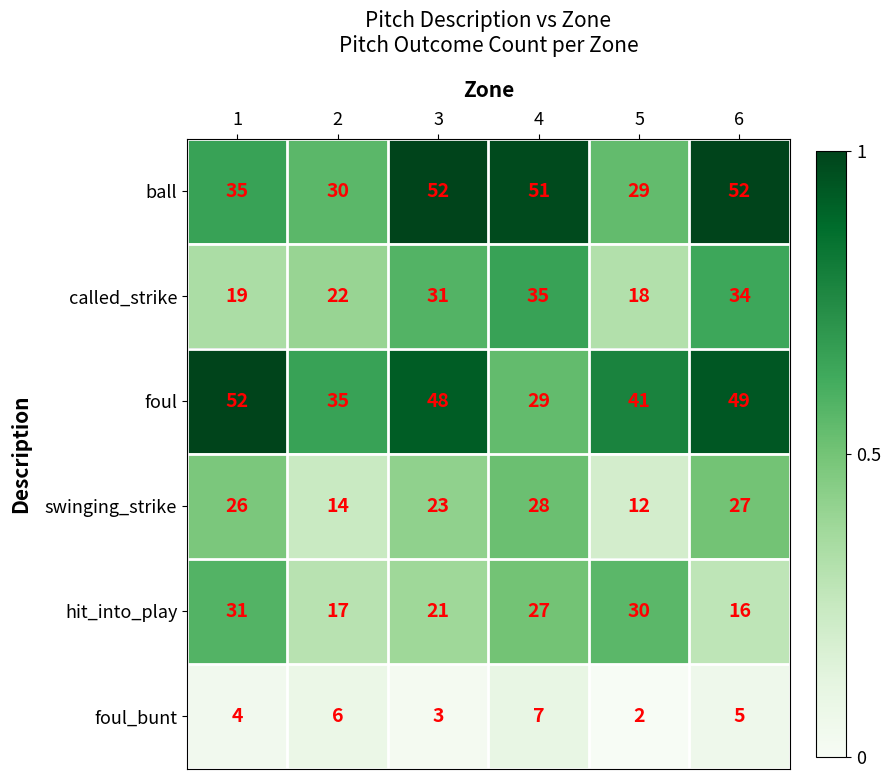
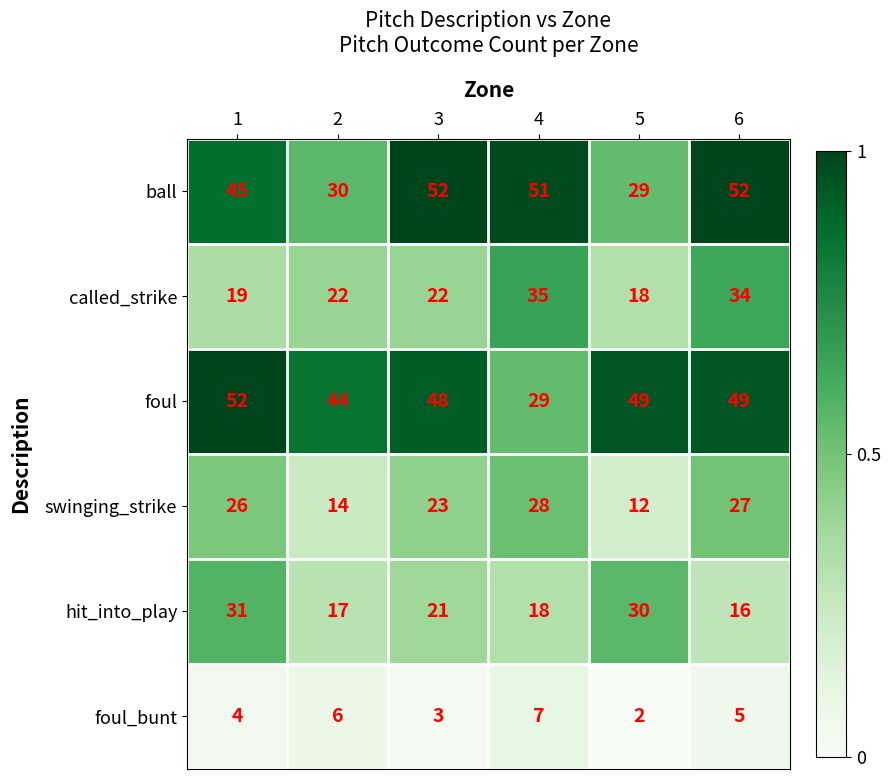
ball, 1: 35 -> 45
called_strike, 3: 31 -> 22
foul, 2: 35 -> 44
foul, 5: 41 -> 49
hit_into_play, 4: 27 -> 18
